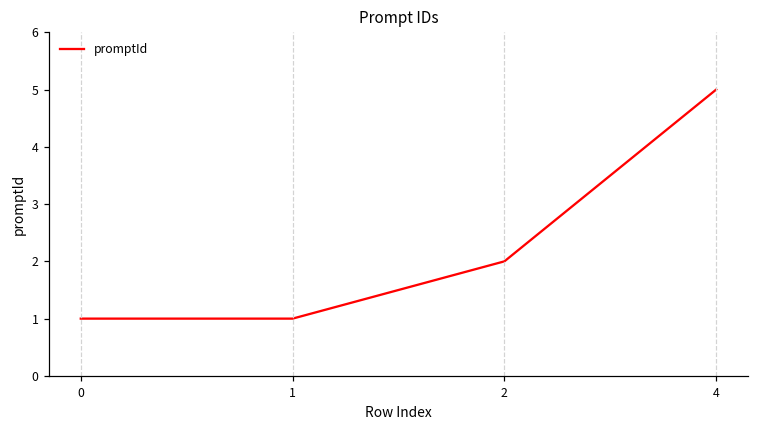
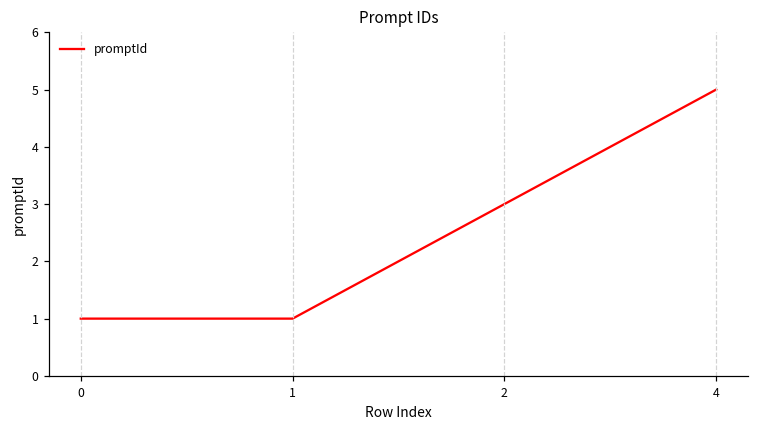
2: 2 -> 3
